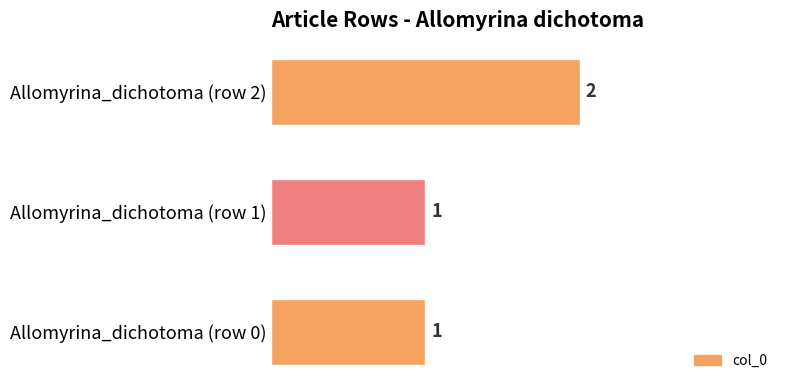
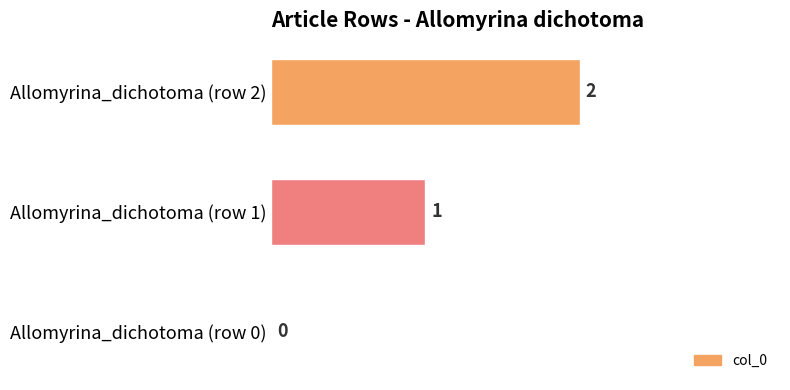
Allomyrina_dichotoma (row 0): 1 -> 0
